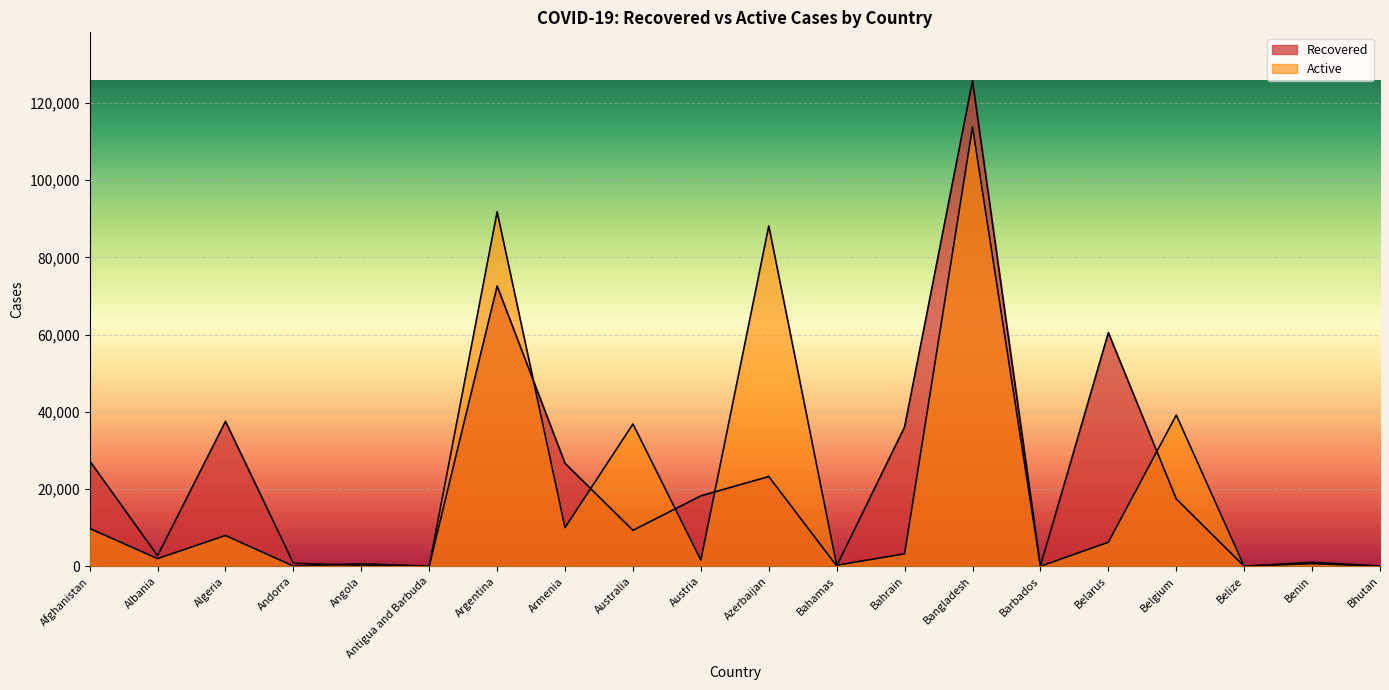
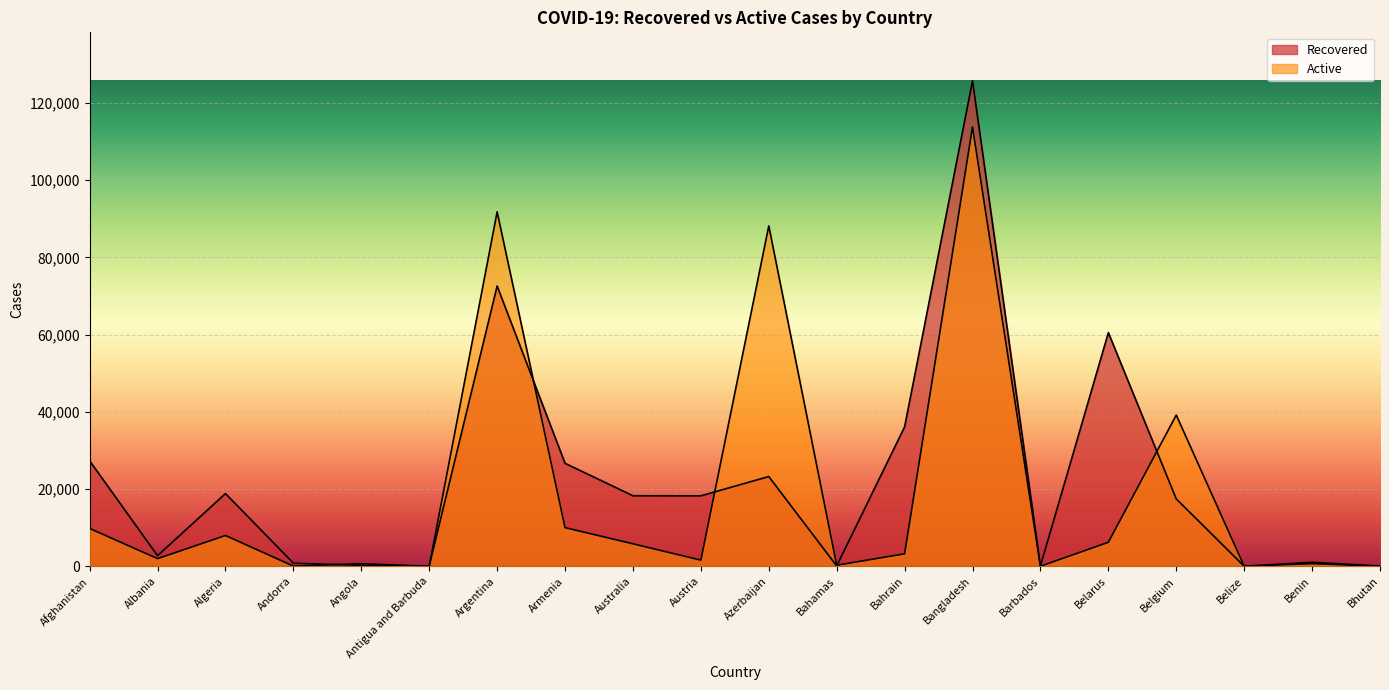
Recovered, Algeria: 38,000 -> 19,000
Recovered, Australia: 9,000 -> 18,000
Active, Australia: 37,000 -> 6,000
